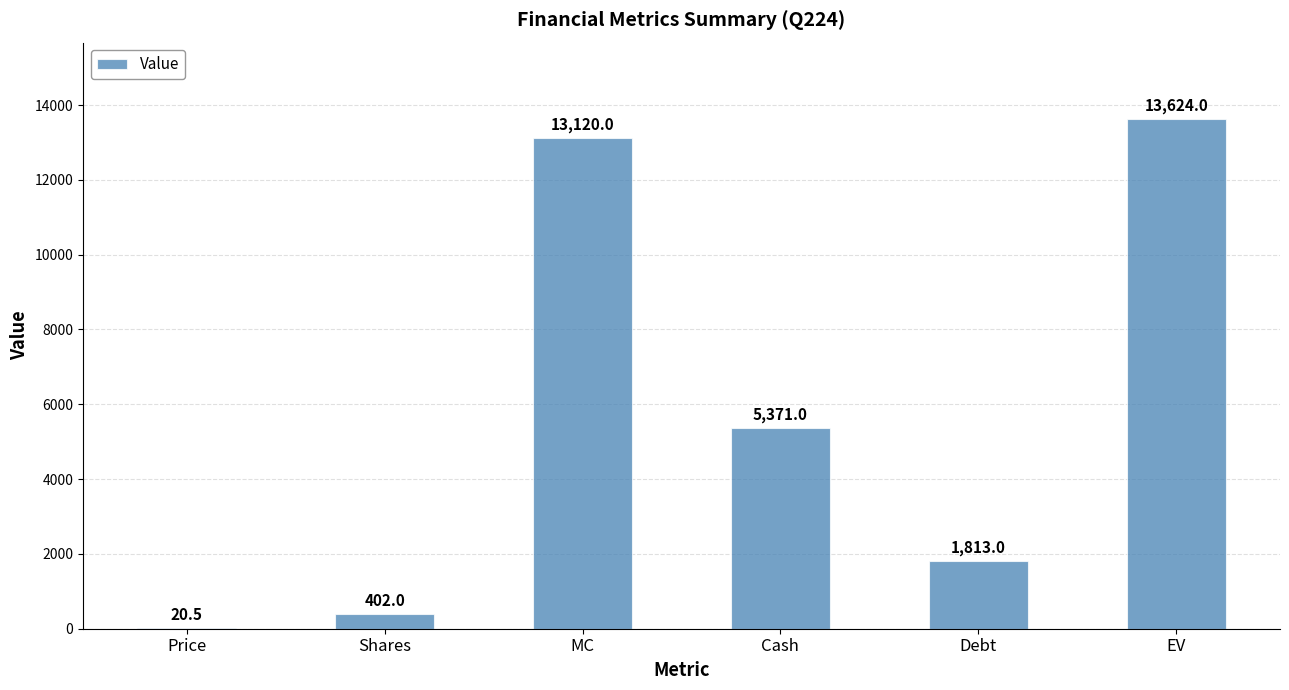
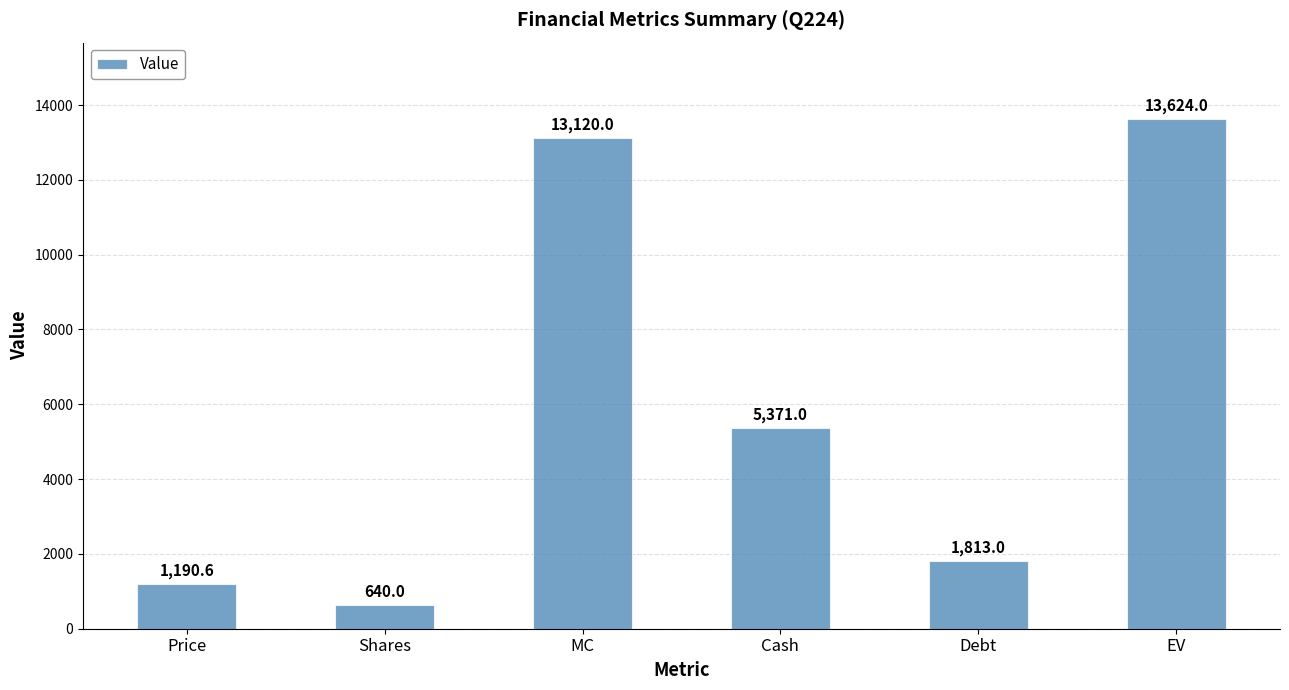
Price: 20.5 -> 1,190.6
Shares: 402.0 -> 640.0
